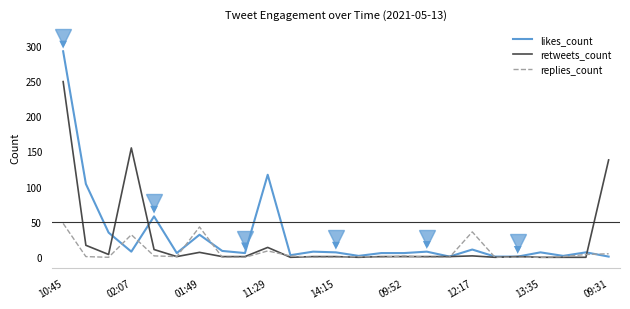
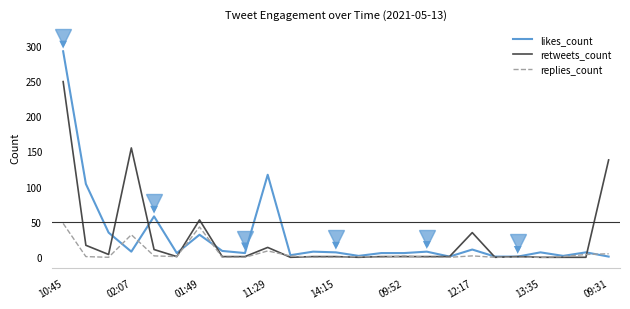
retweets_count, 01:49: 10 -> 50
retweets_count, 12:17: 0 -> 40
replies_count, 12:17: 40 -> 0
